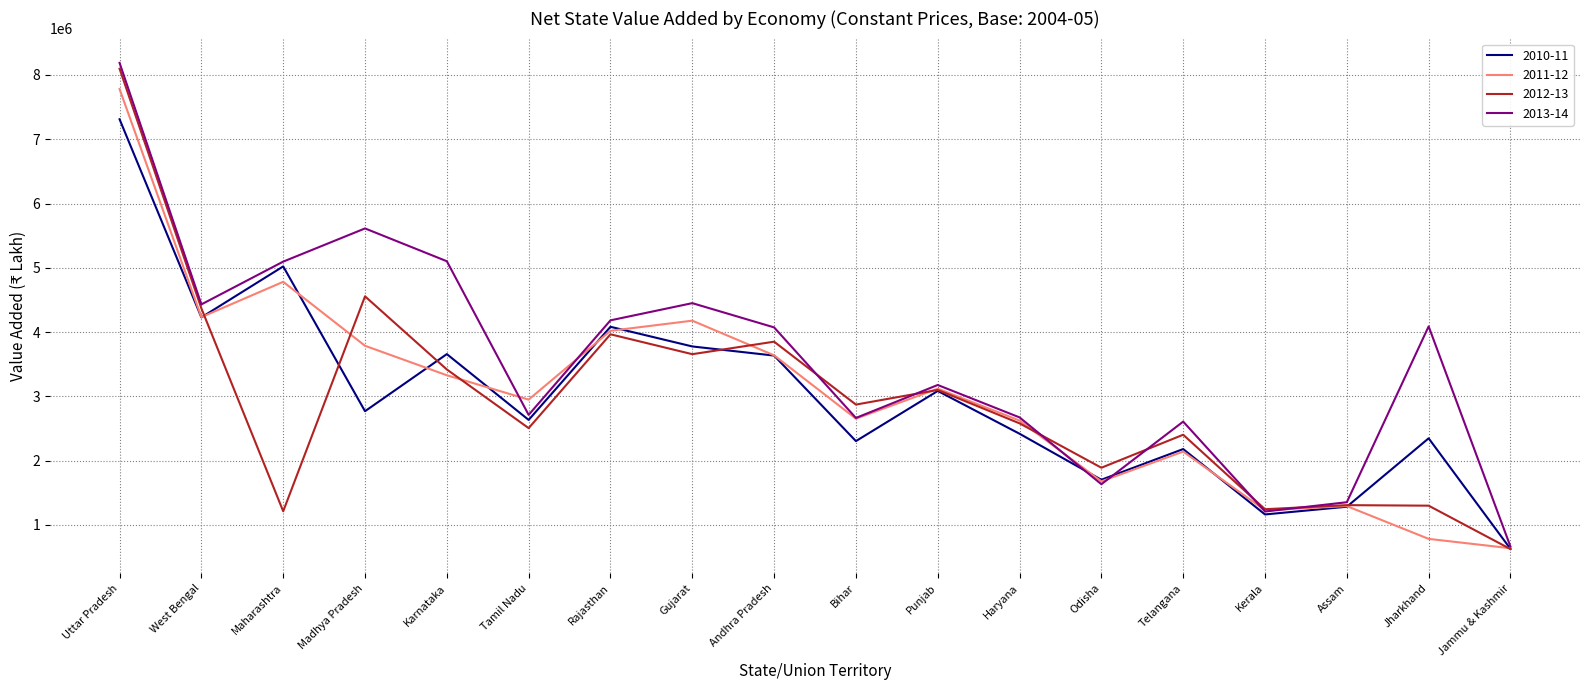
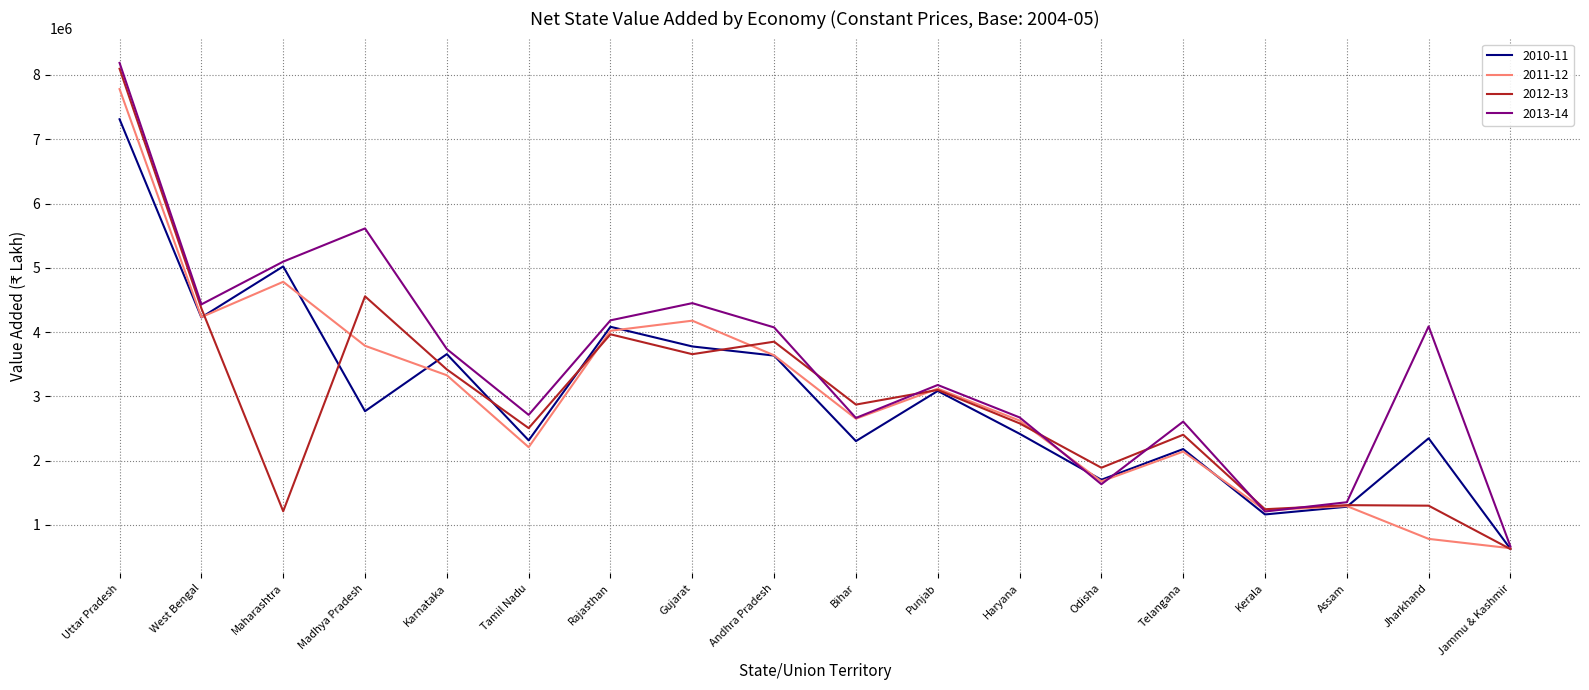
2013-14, Karnataka: 5100000 -> 3700000
2010-11, Tamil Nadu: 2600000 -> 2300000
2011-12, Tamil Nadu: 3000000 -> 2200000
